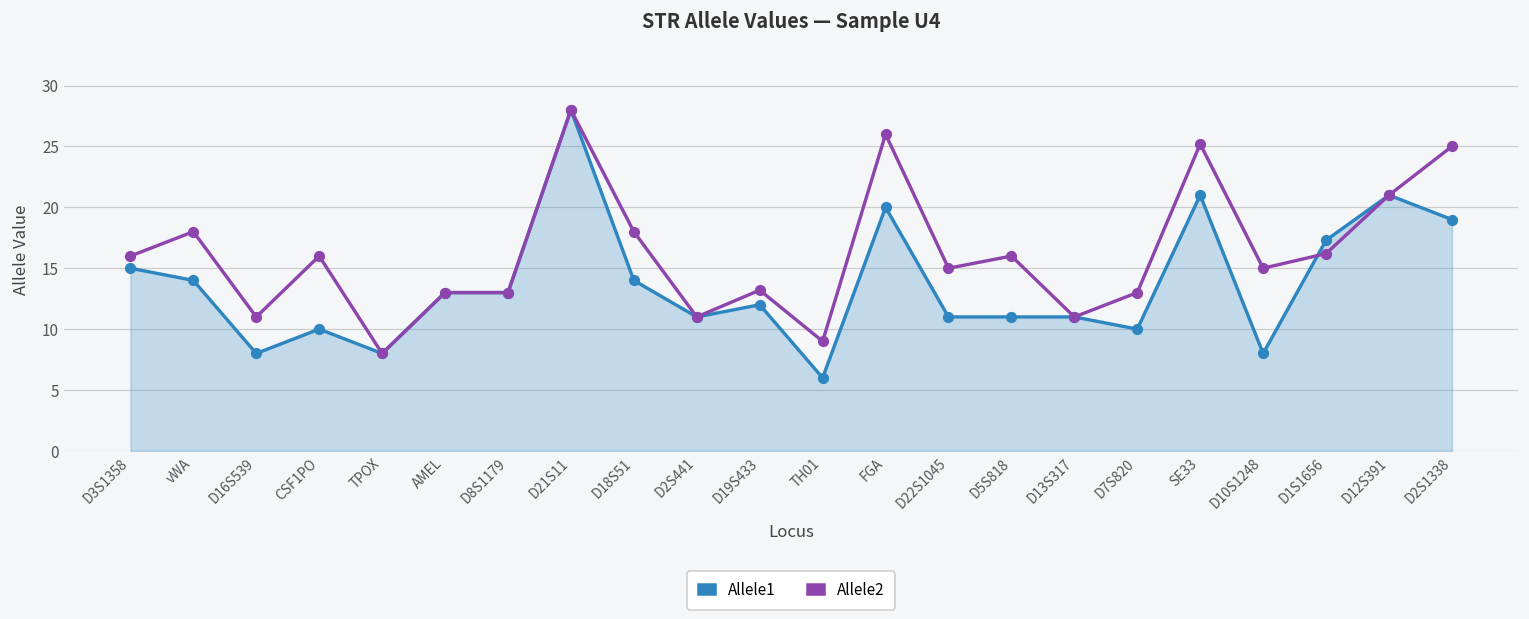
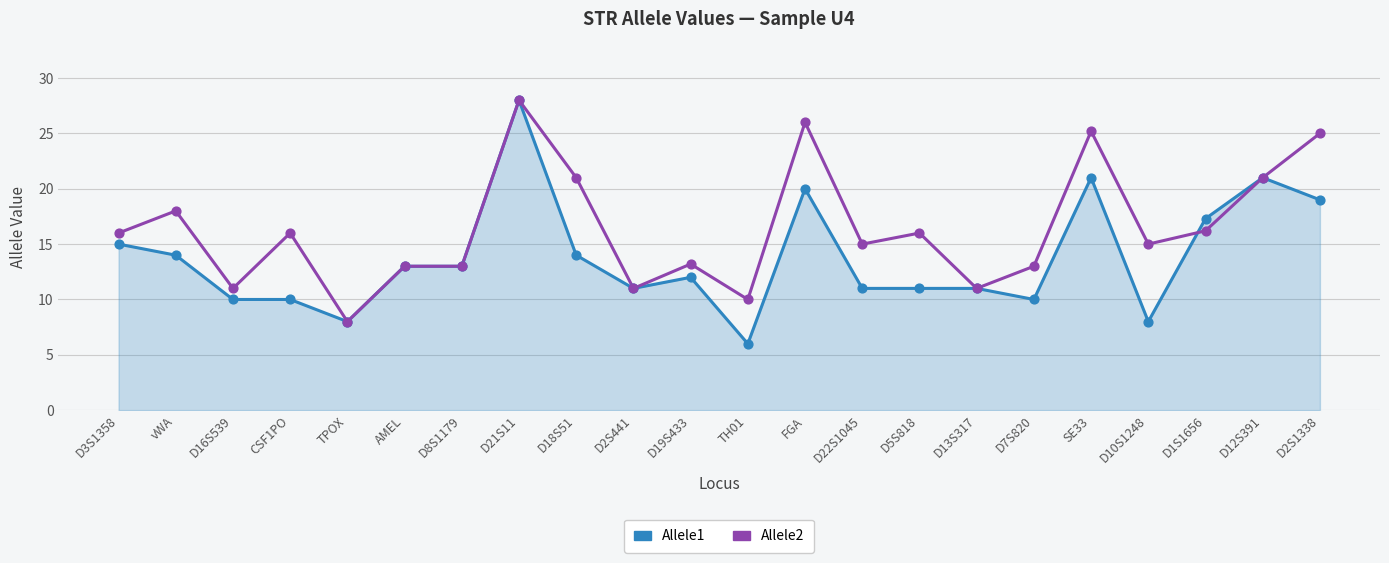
Allele1, D16S539: 8 -> 10
Allele2, D18S51: 18 -> 21
Allele2, TH01: 9 -> 10
